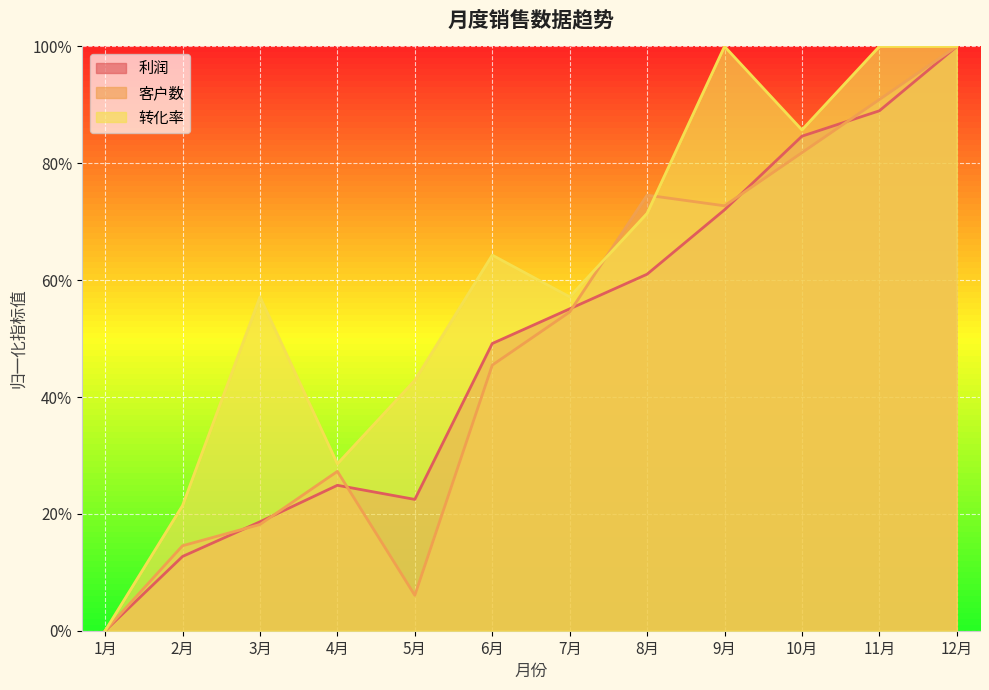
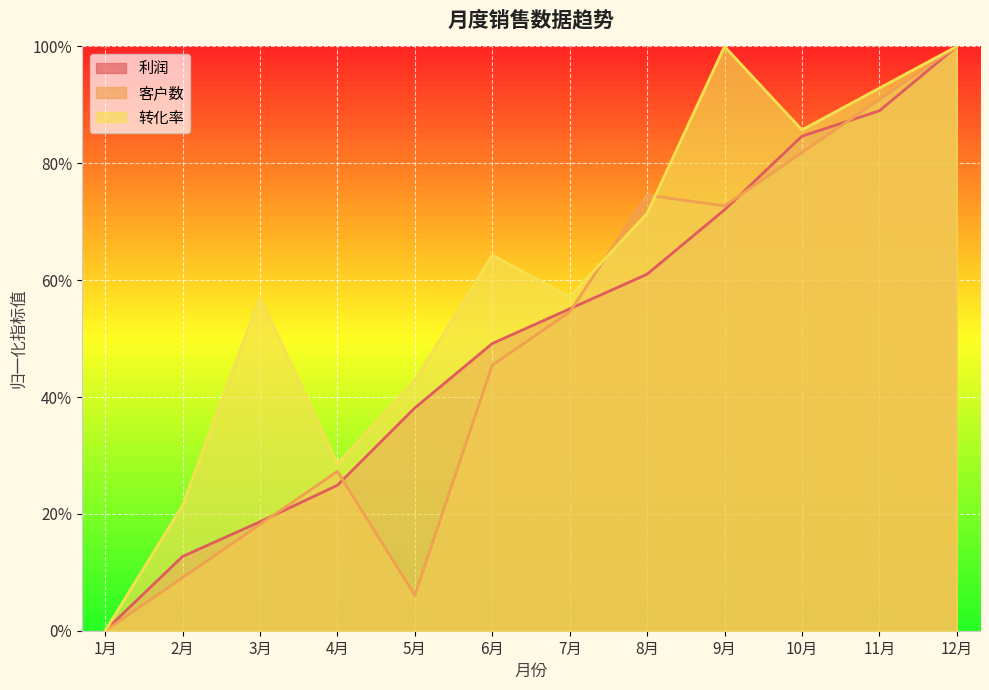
客户数, 2月: 15% -> 9%
利润, 5月: 22% -> 38%
转化率, 11月: 100% -> 93%
